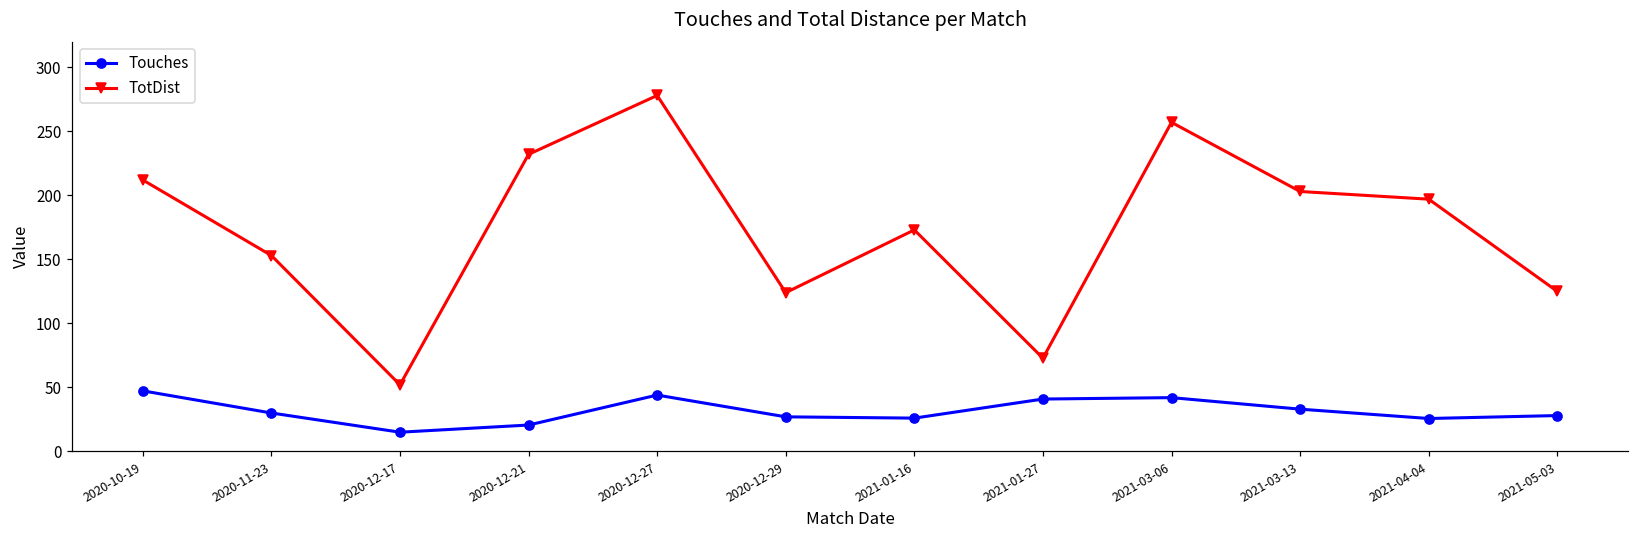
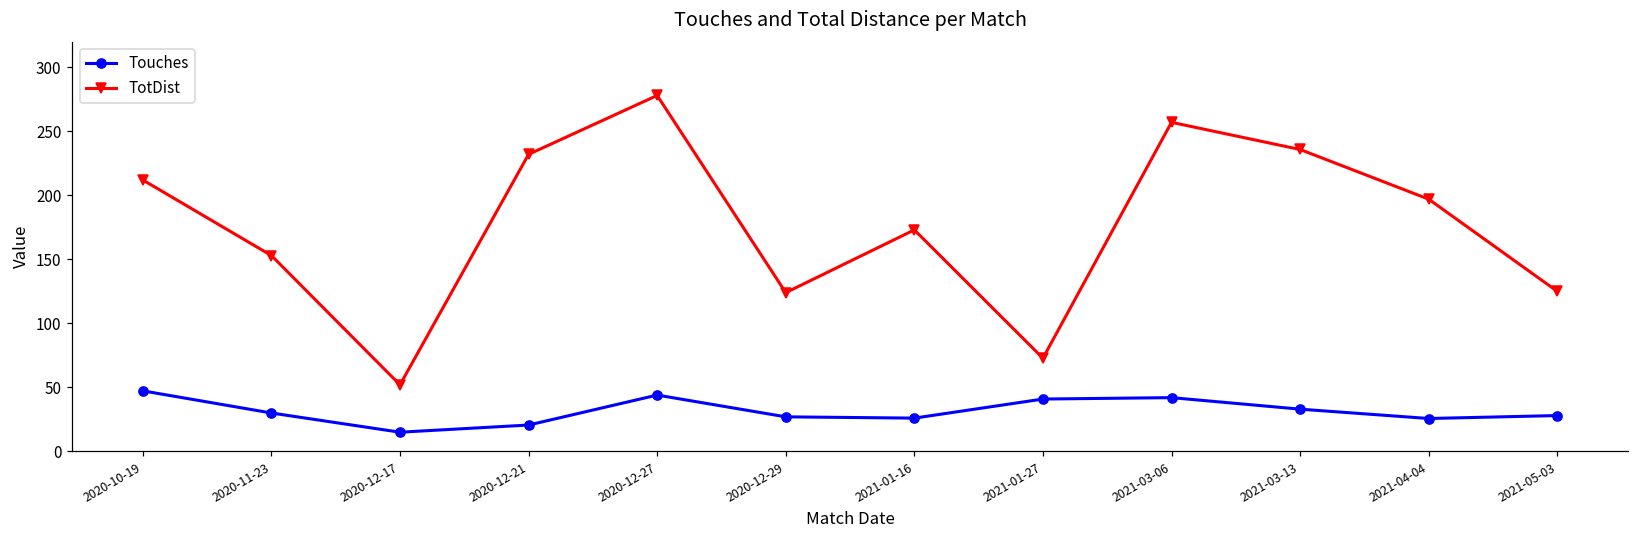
TotDist, 2021-03-13: 203 -> 236
